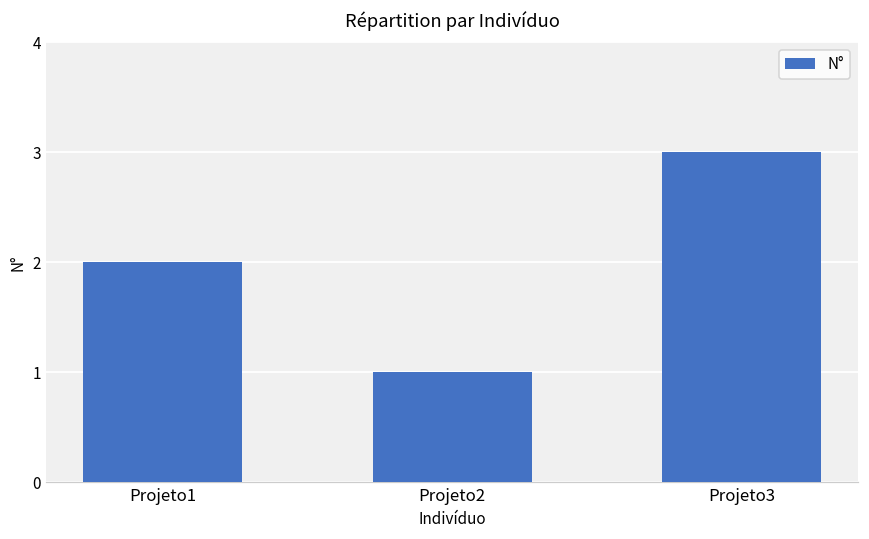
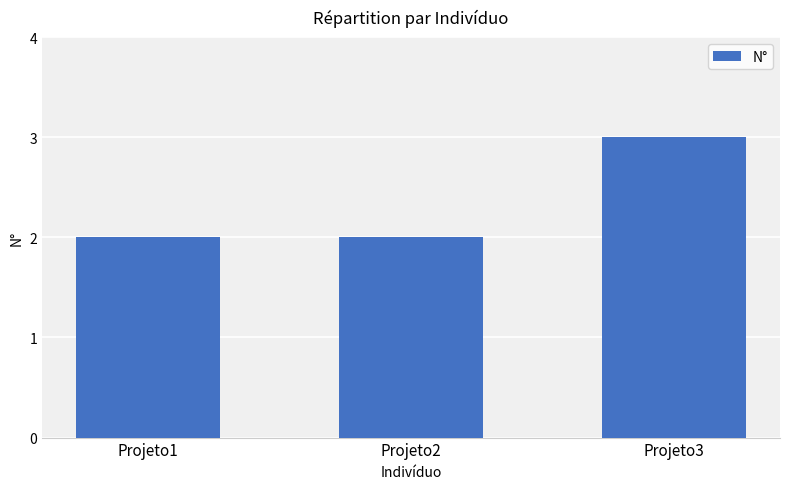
Projeto2: 1 -> 2
